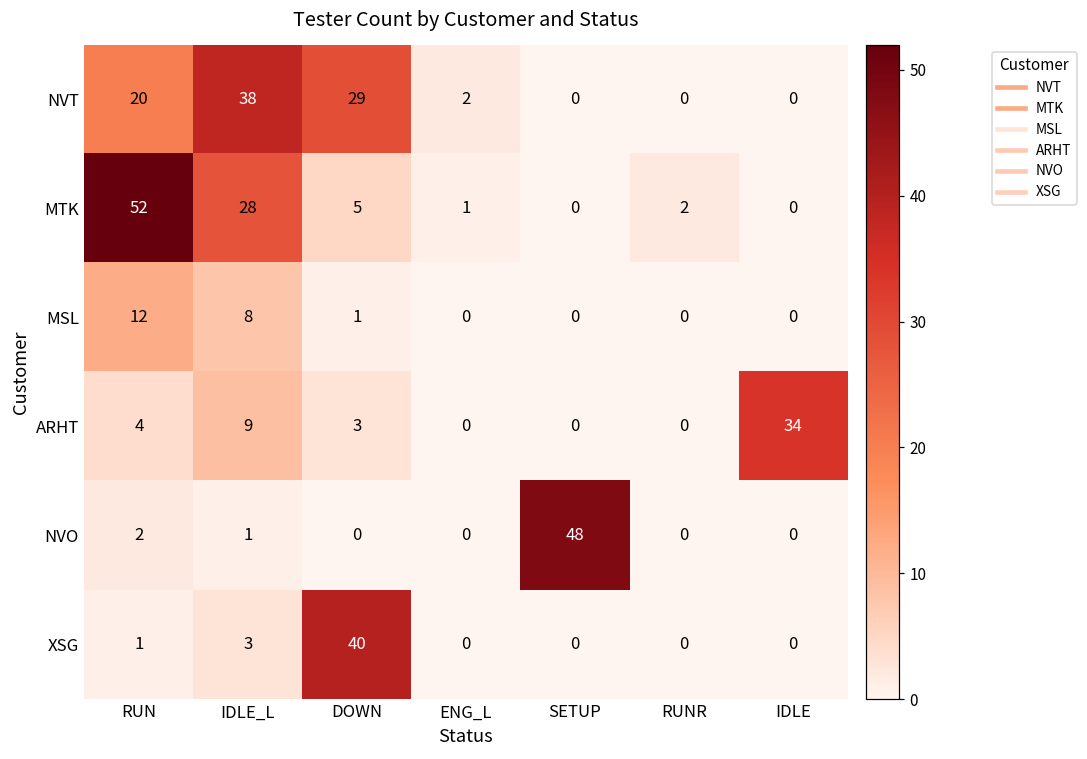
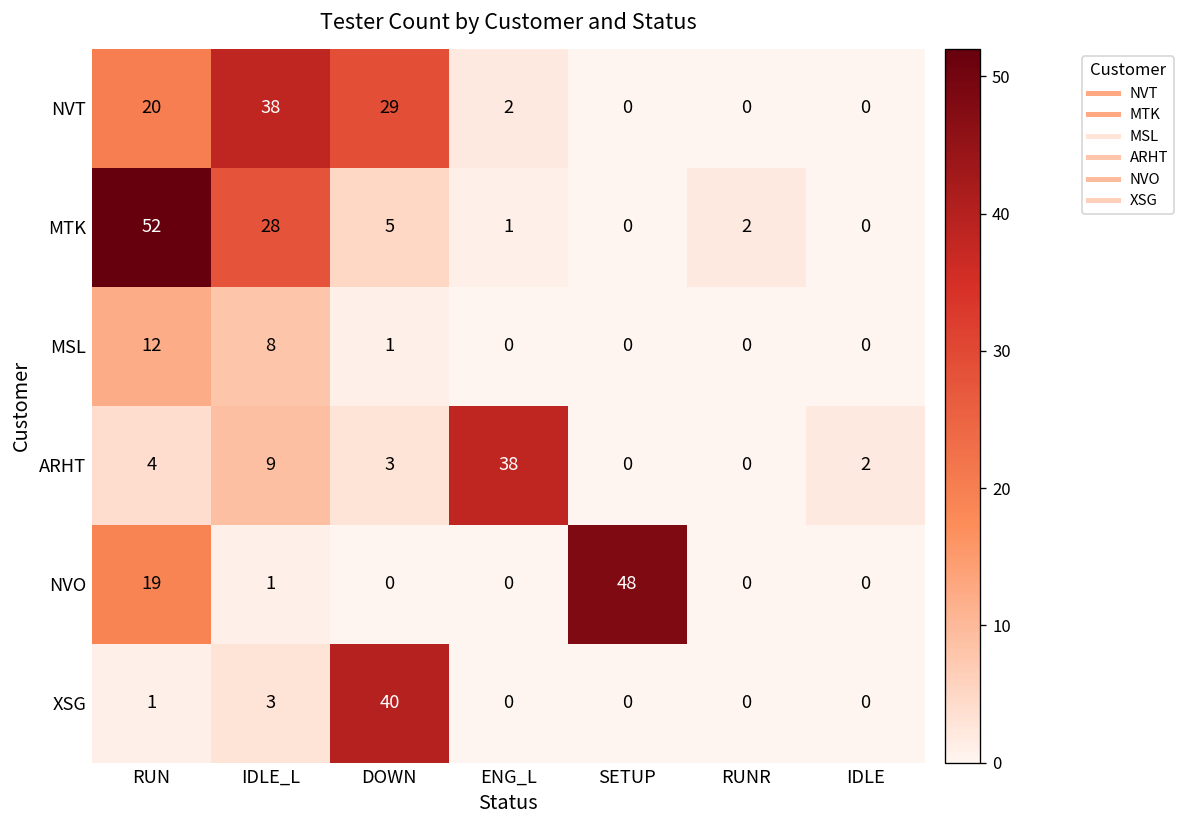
ARHT, ENG_L: 0 -> 38
ARHT, IDLE: 34 -> 2
NVO, RUN: 2 -> 19
